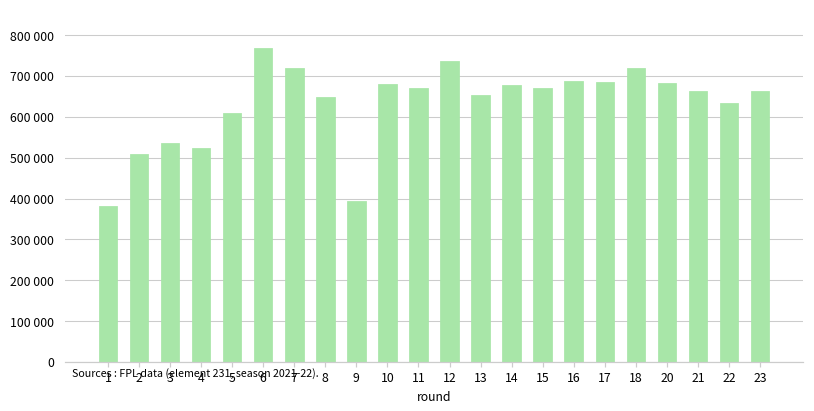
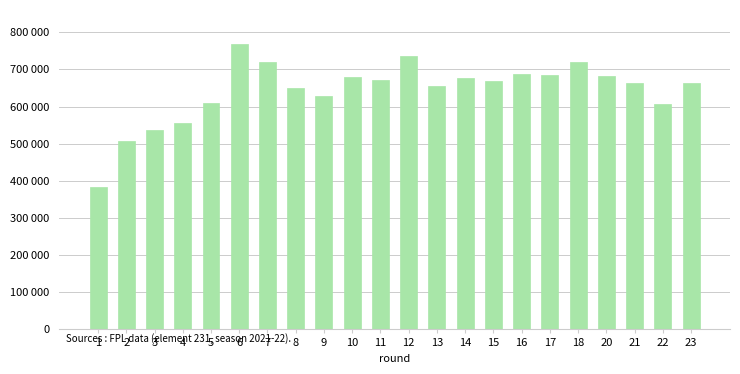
4: 520000 -> 560000
9: 390000 -> 630000
22: 630000 -> 610000
